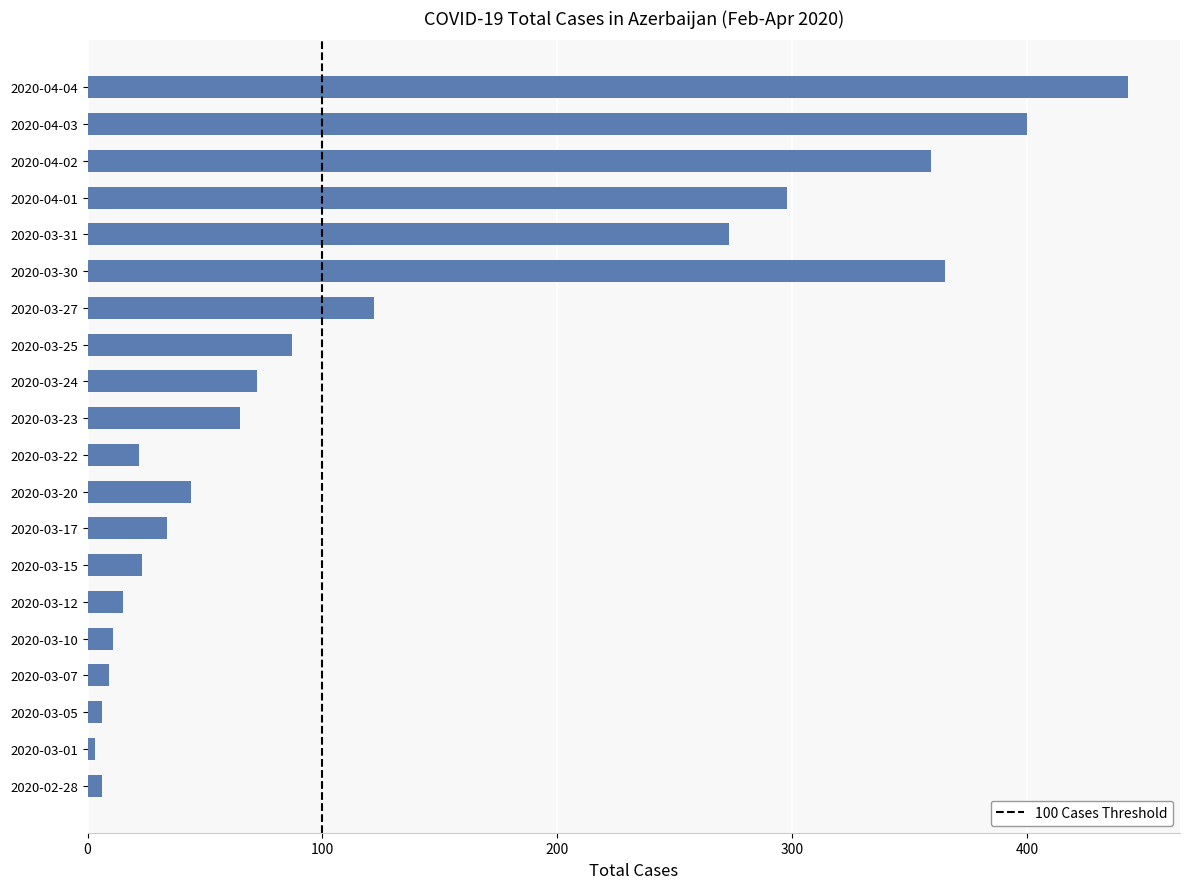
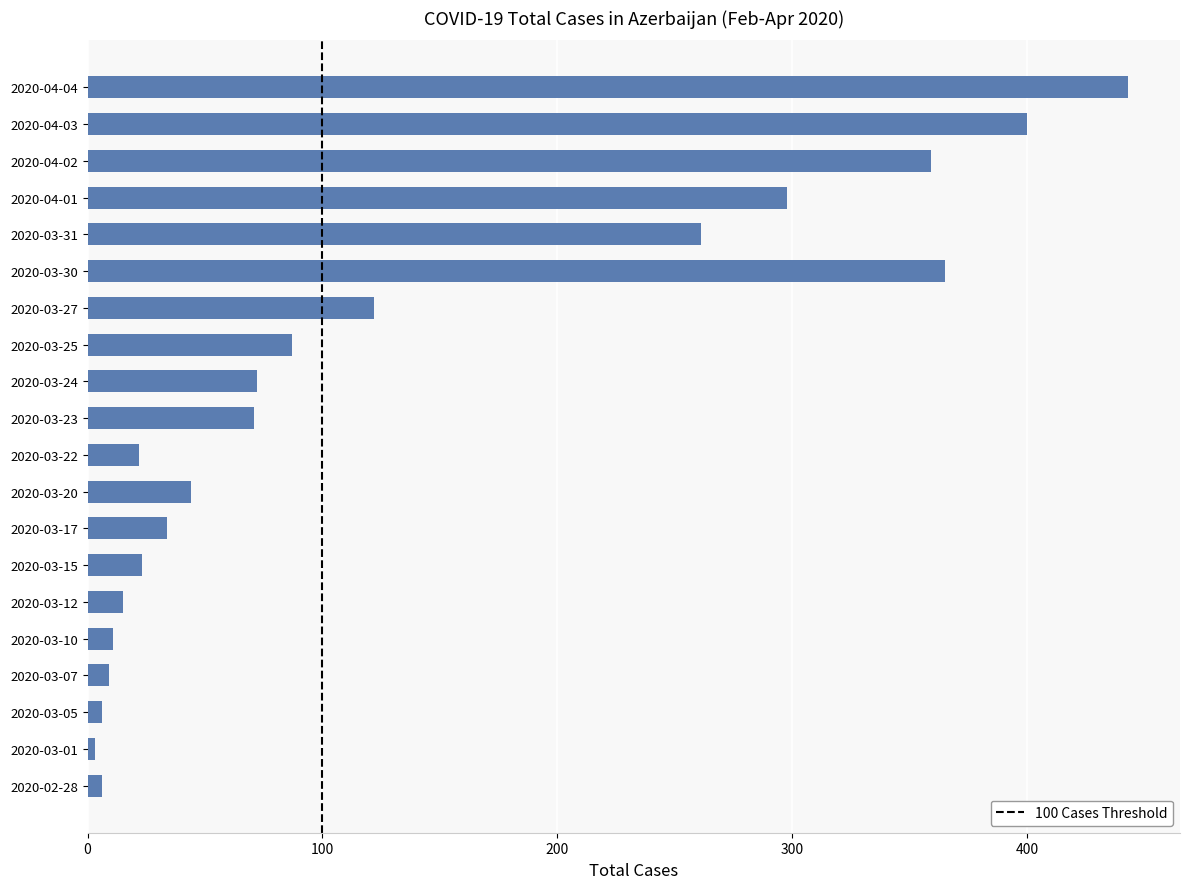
2020-03-31: 273 -> 261
2020-03-23: 65 -> 71
